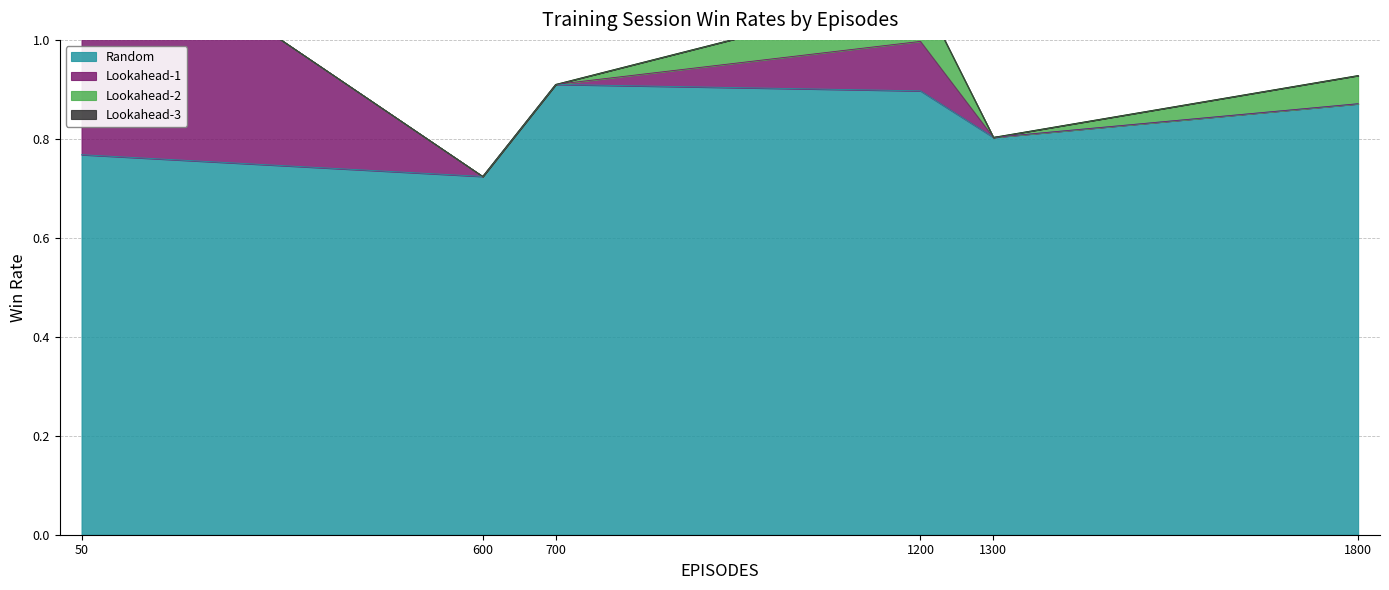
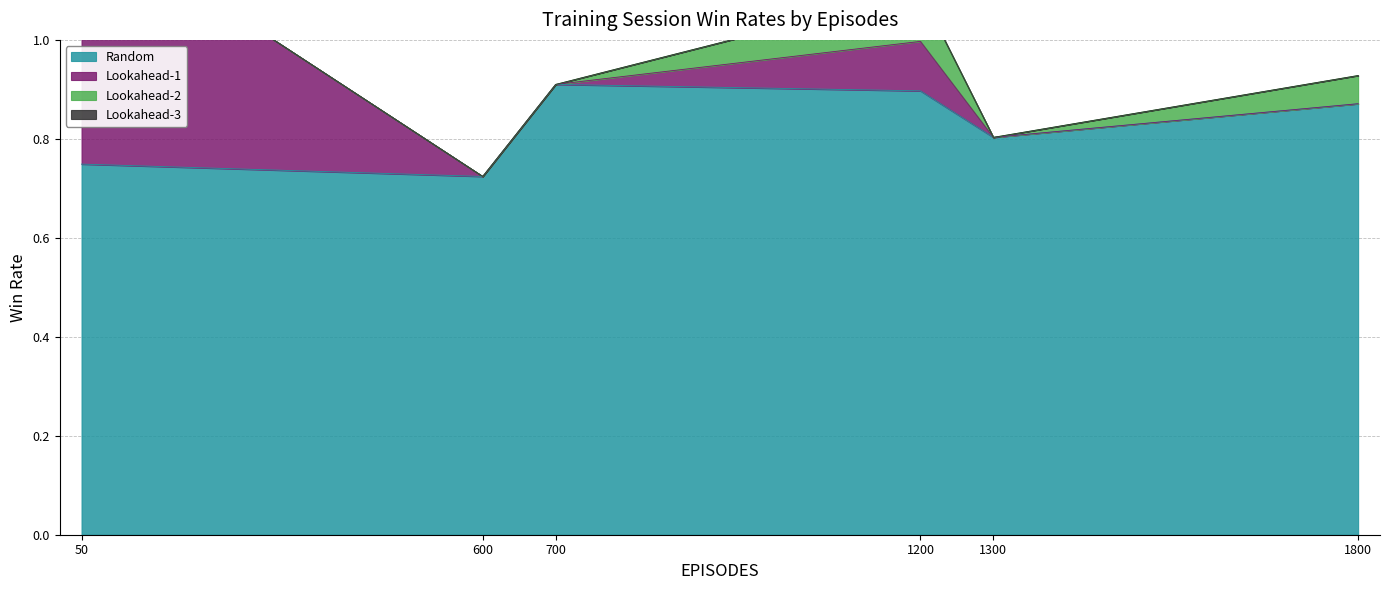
Random, 50: 0.77 -> 0.75
